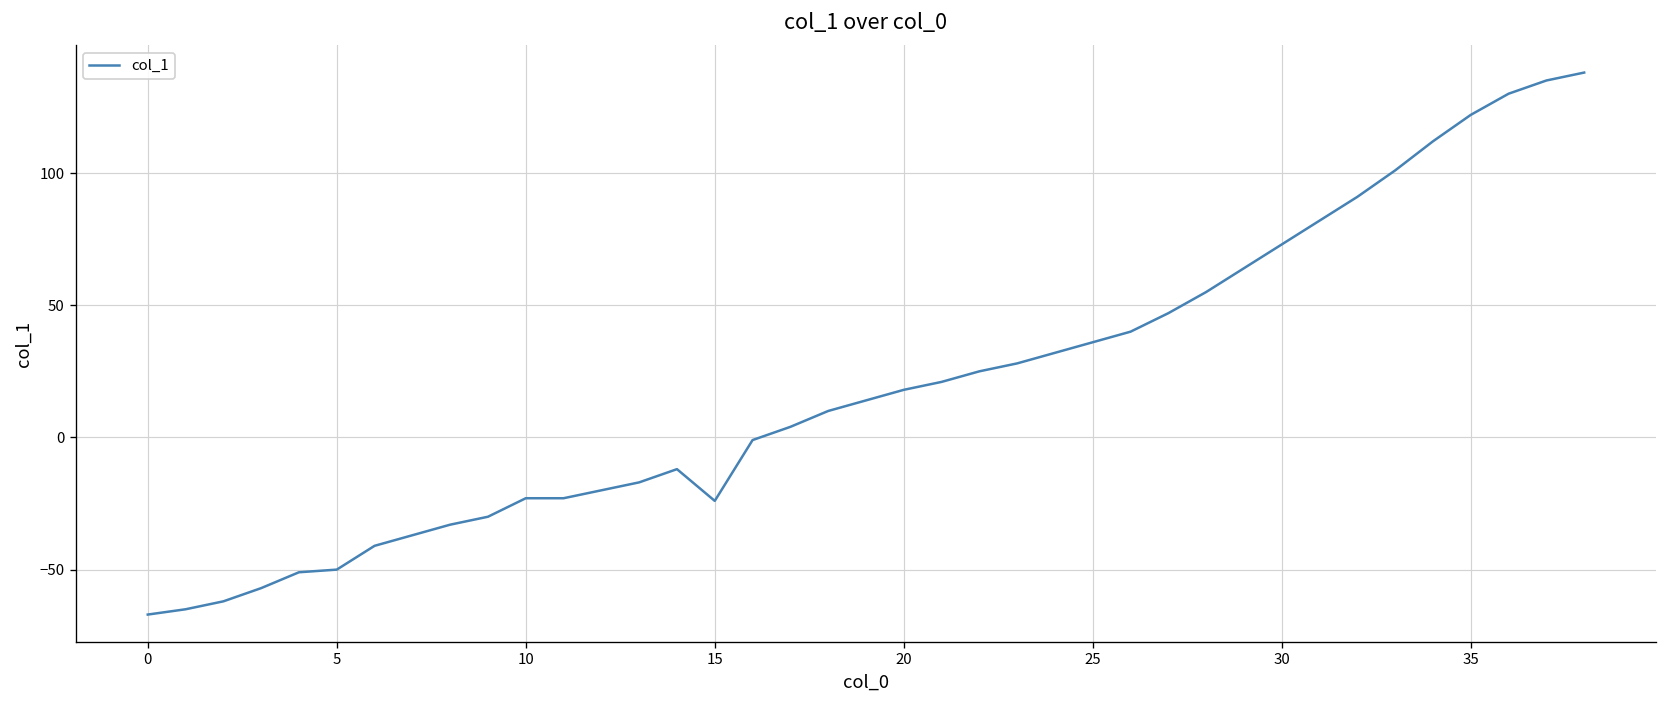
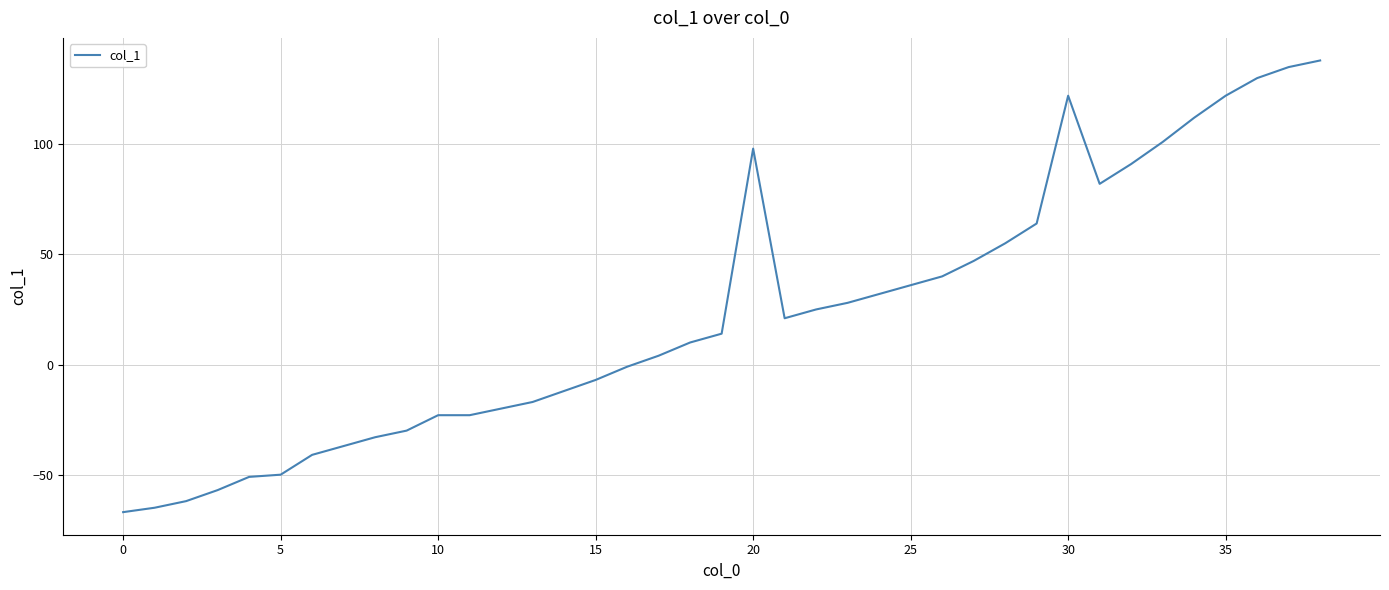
15: -24 -> -7
20: 18 -> 98
30: 73 -> 122
